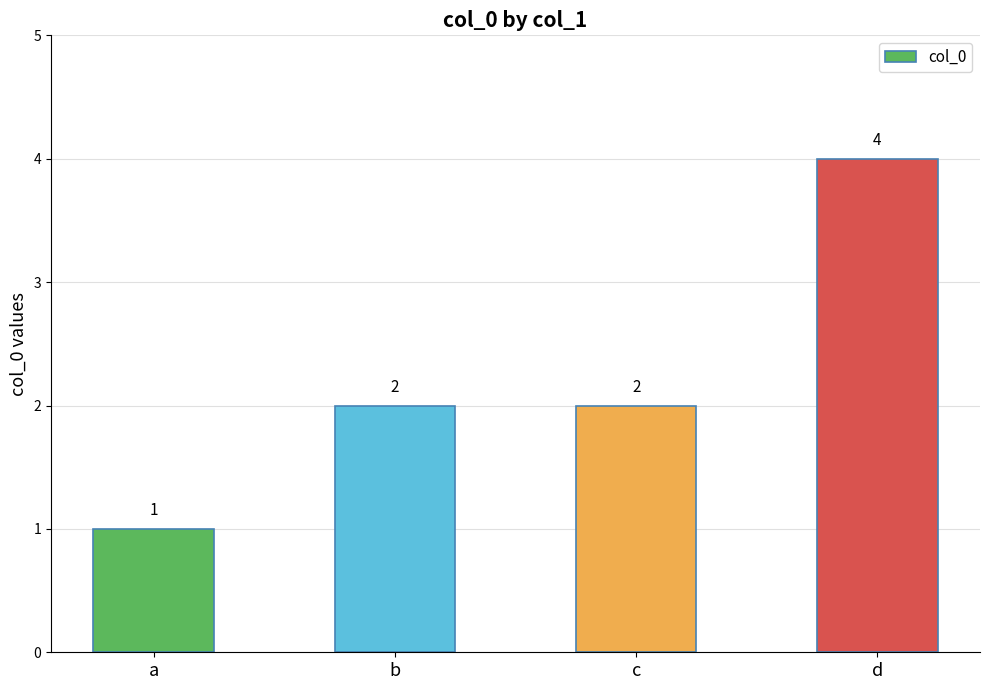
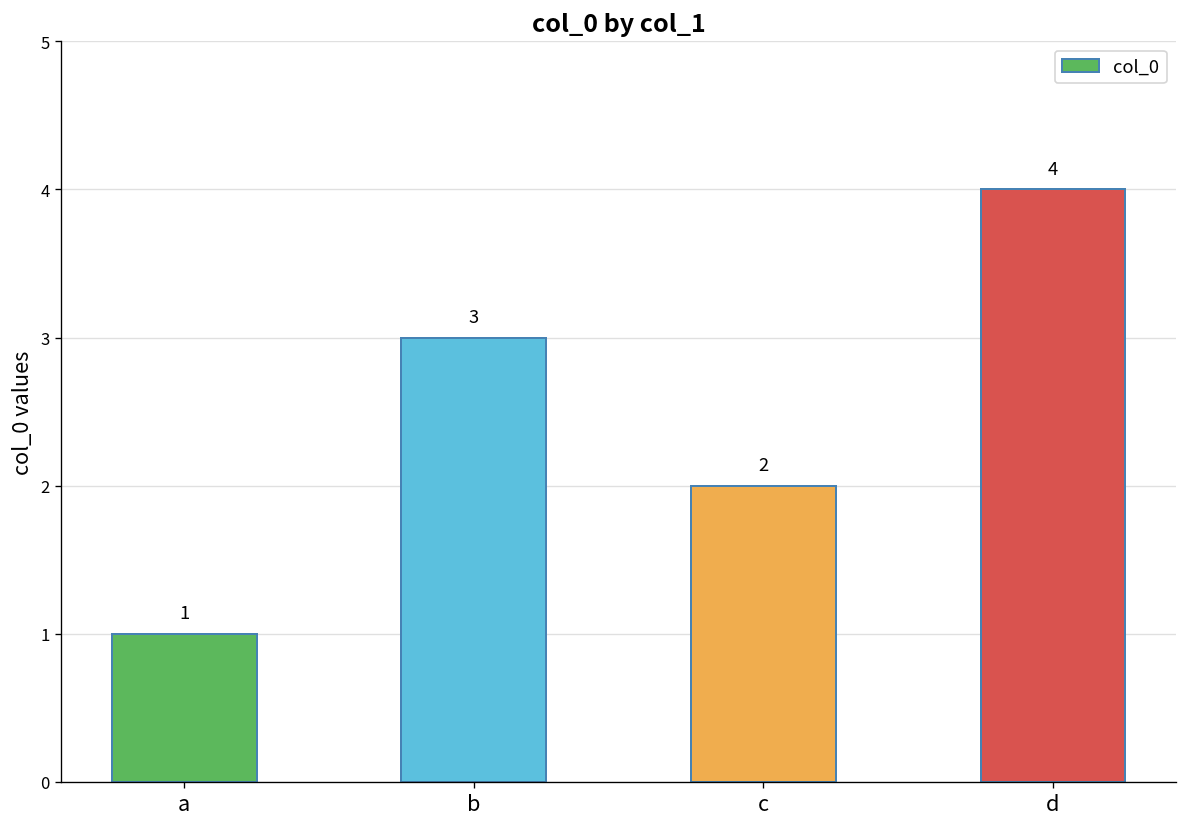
b: 2 -> 3
